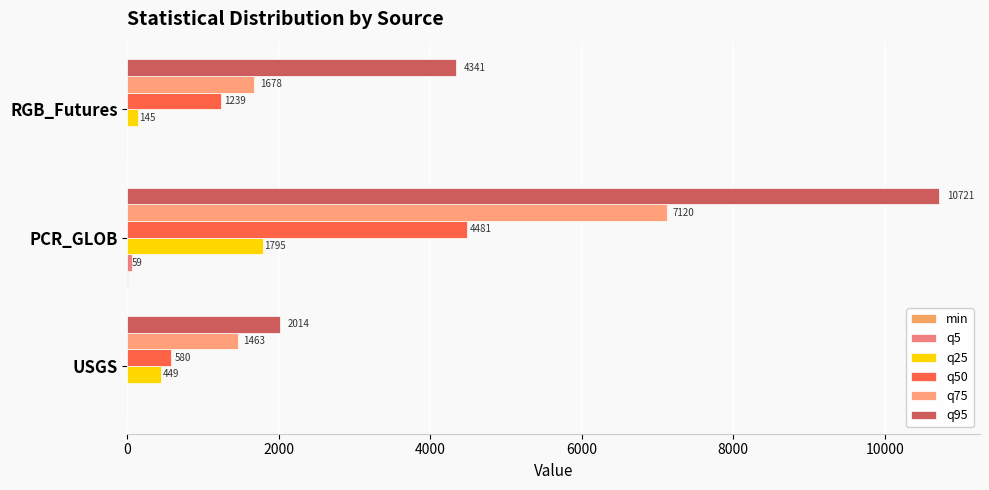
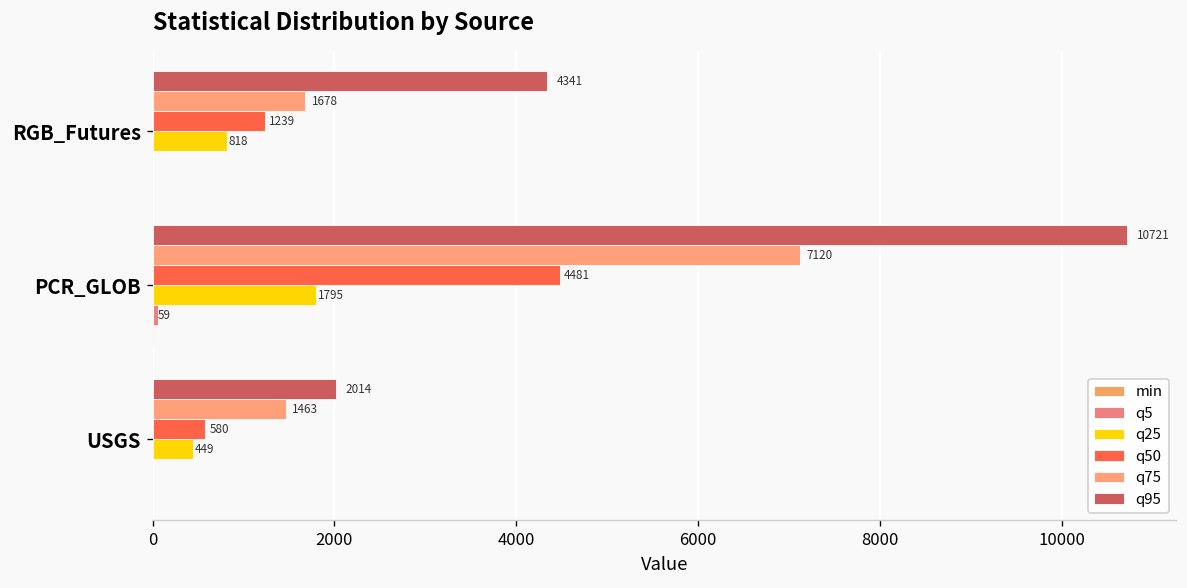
q25, RGB_Futures: 145 -> 818
